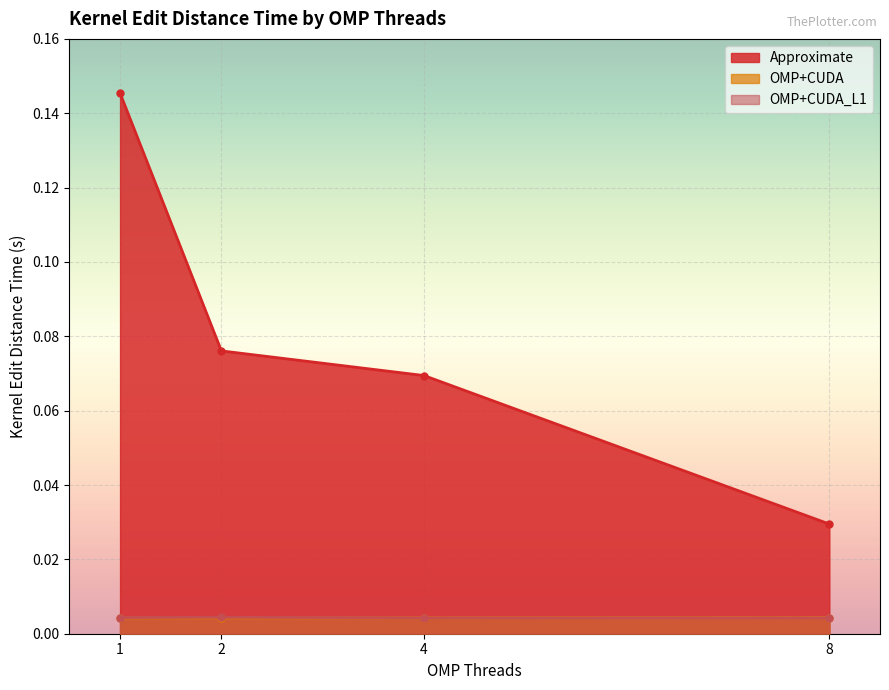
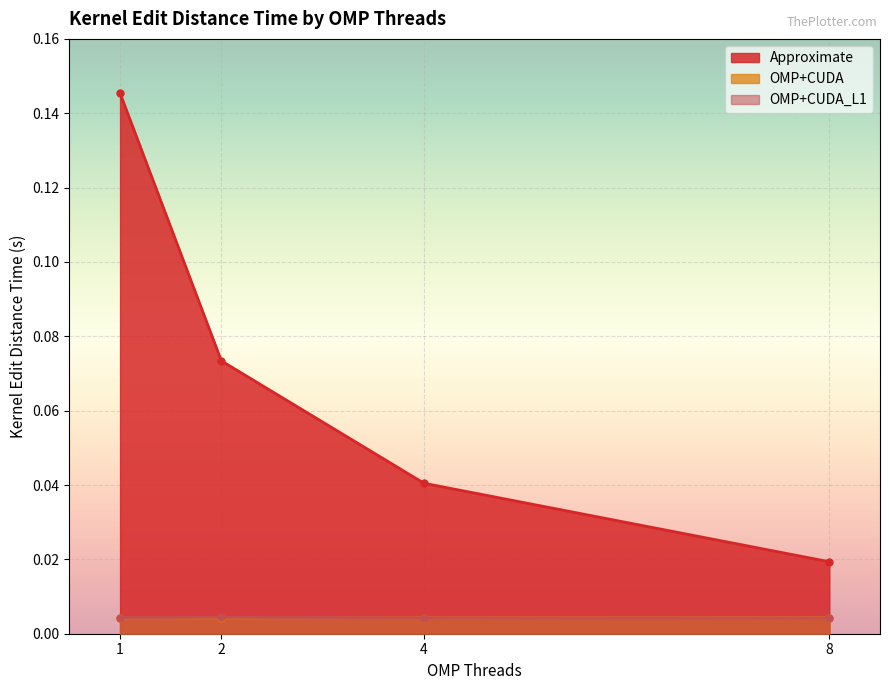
Approximate, 2: 0.076 -> 0.073
Approximate, 4: 0.069 -> 0.040
Approximate, 8: 0.030 -> 0.019
